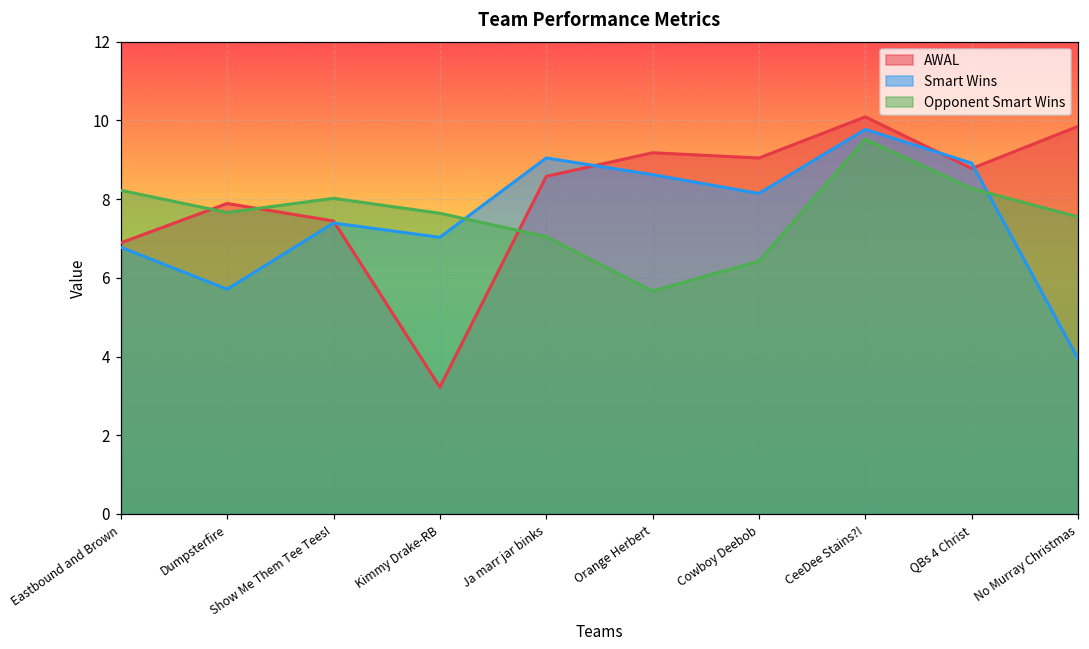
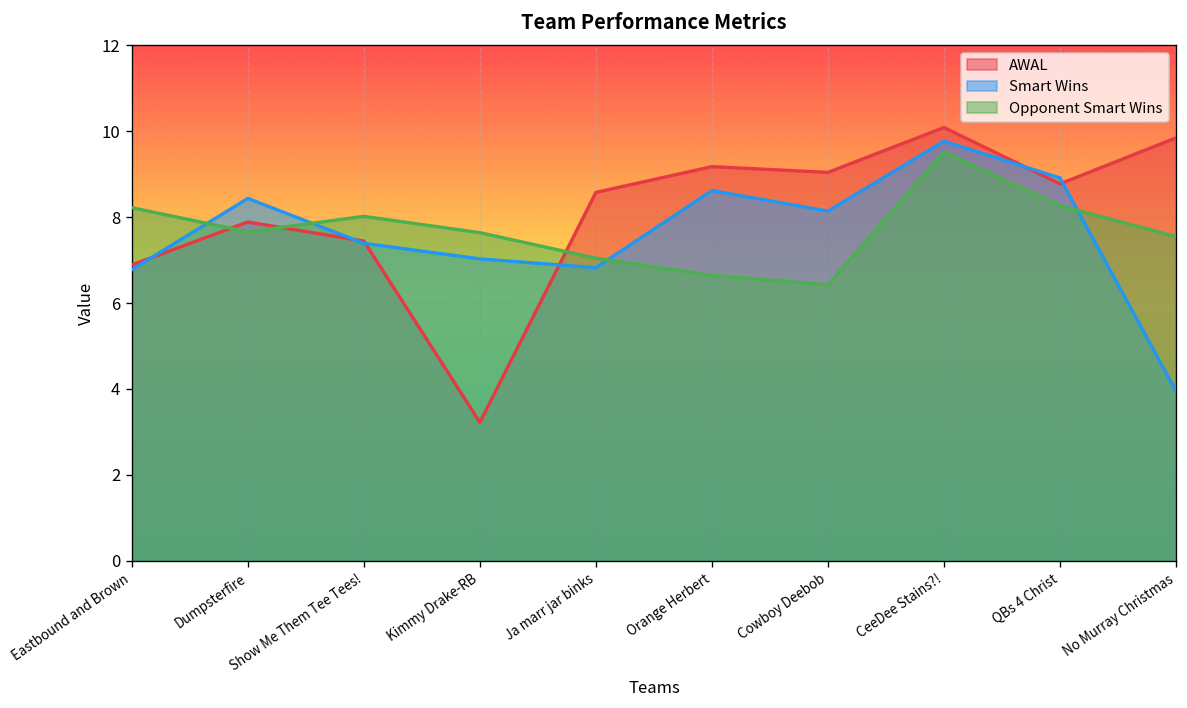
Smart Wins, Dumpsterfire: 5.7 -> 8.4
Smart Wins, Ja marr jar binks: 9.0 -> 6.8
Opponent Smart Wins, Orange Herbert: 5.7 -> 6.6
